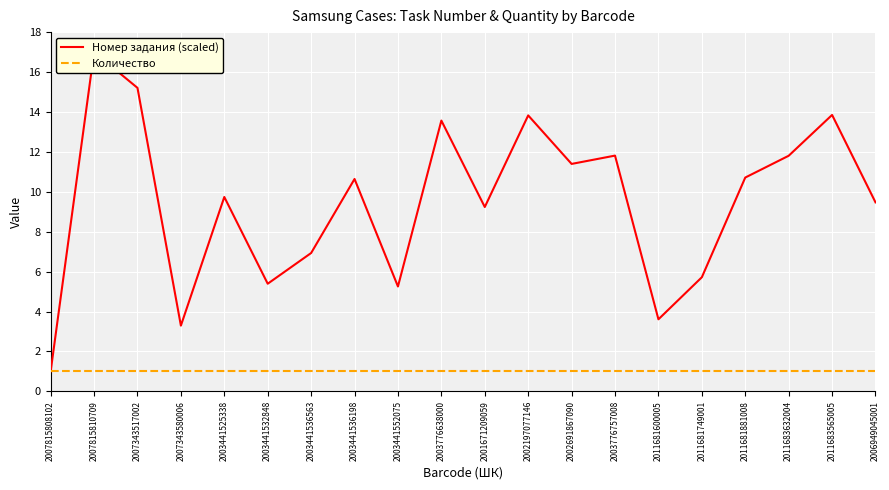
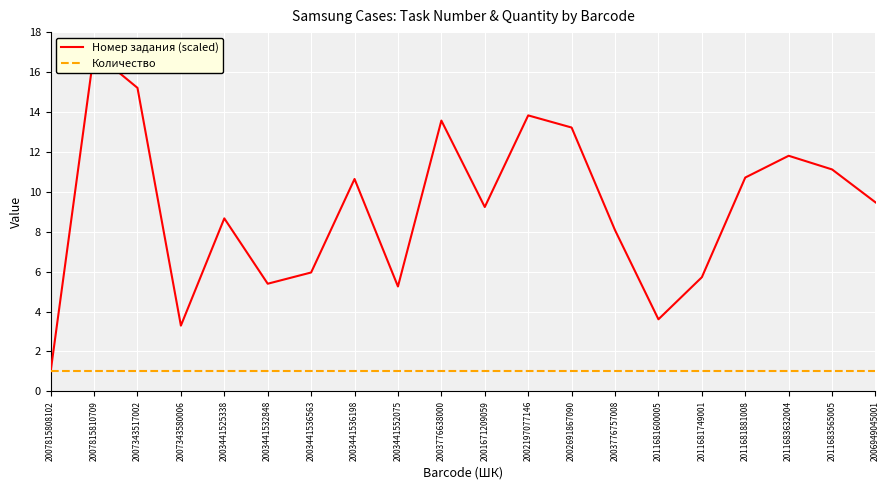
Номер задания (scaled), 2003441525338: 9.7 -> 8.7
Номер задания (scaled), 2003441536563: 6.9 -> 6.0
Номер задания (scaled), 2002691867090: 11.4 -> 13.2
Номер задания (scaled), 2003776757008: 11.8 -> 8.1
Номер задания (scaled), 2011683565005: 13.9 -> 11.1
